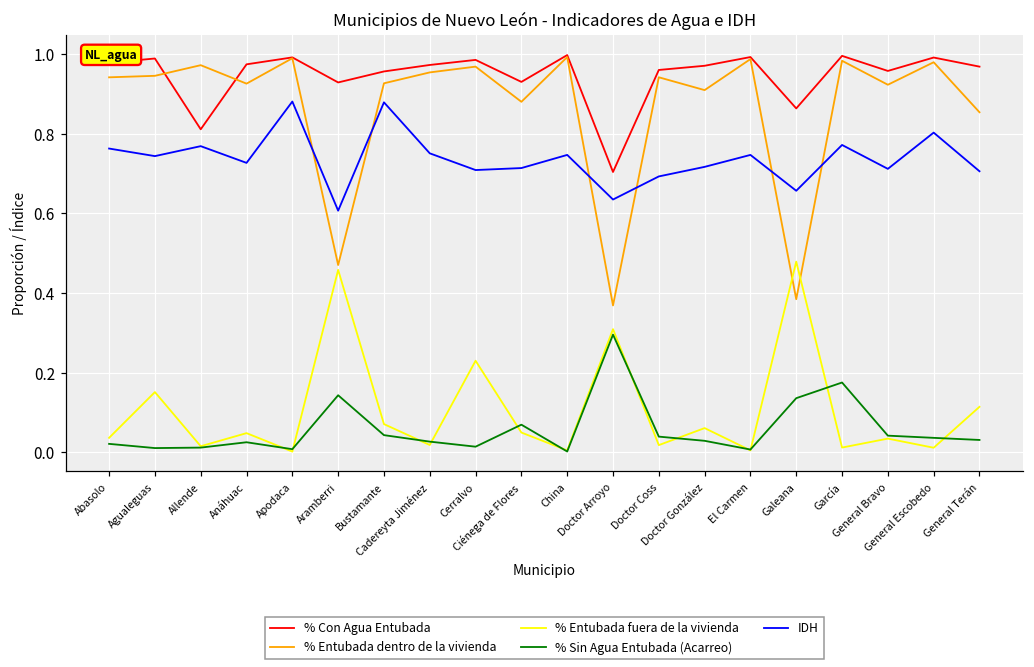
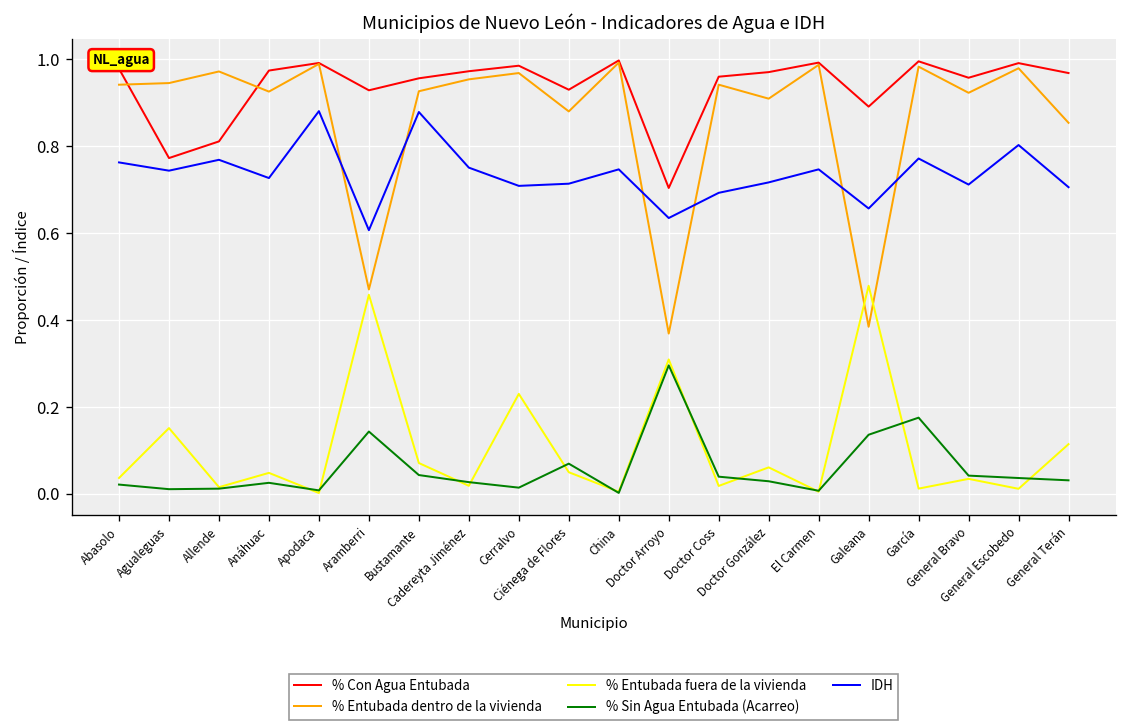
% Con Agua Entubada, Agualeguas: 0.99 -> 0.77
% Con Agua Entubada, Galeana: 0.86 -> 0.89
